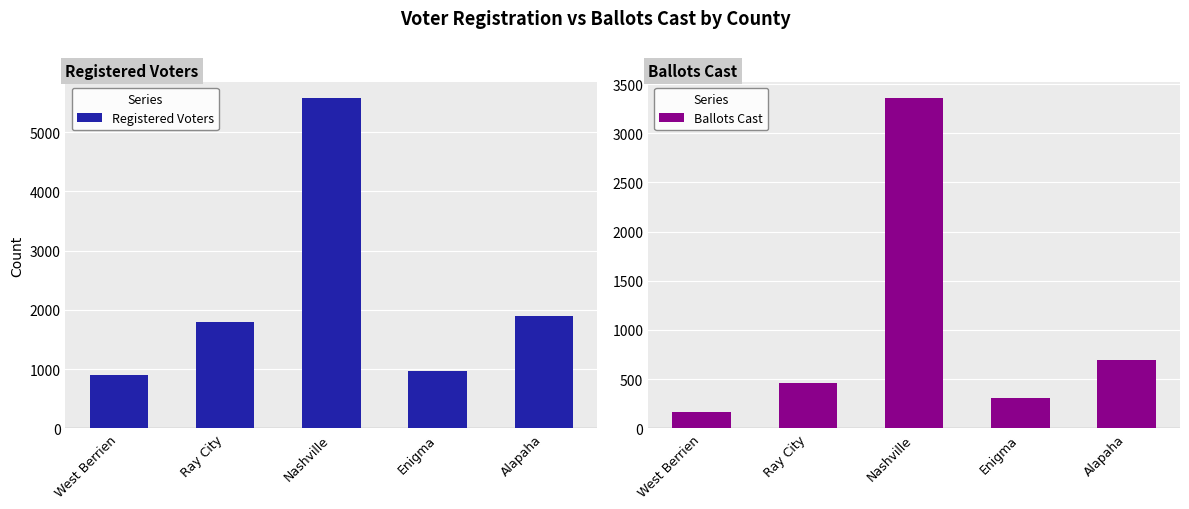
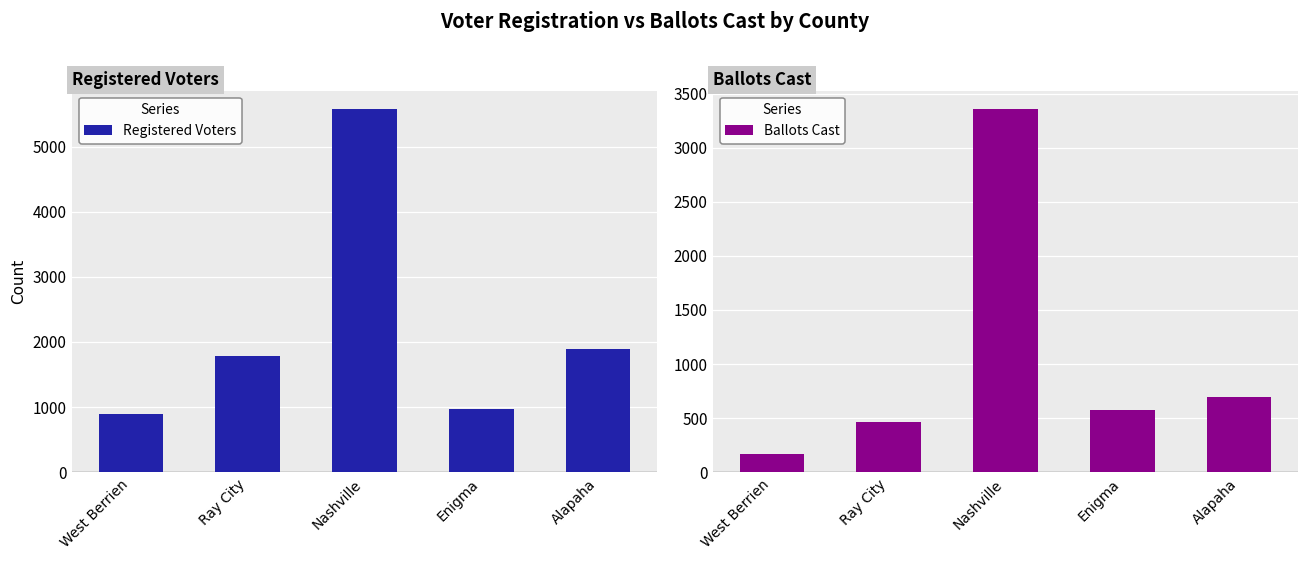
Ballots Cast, Enigma: 300 -> 600
